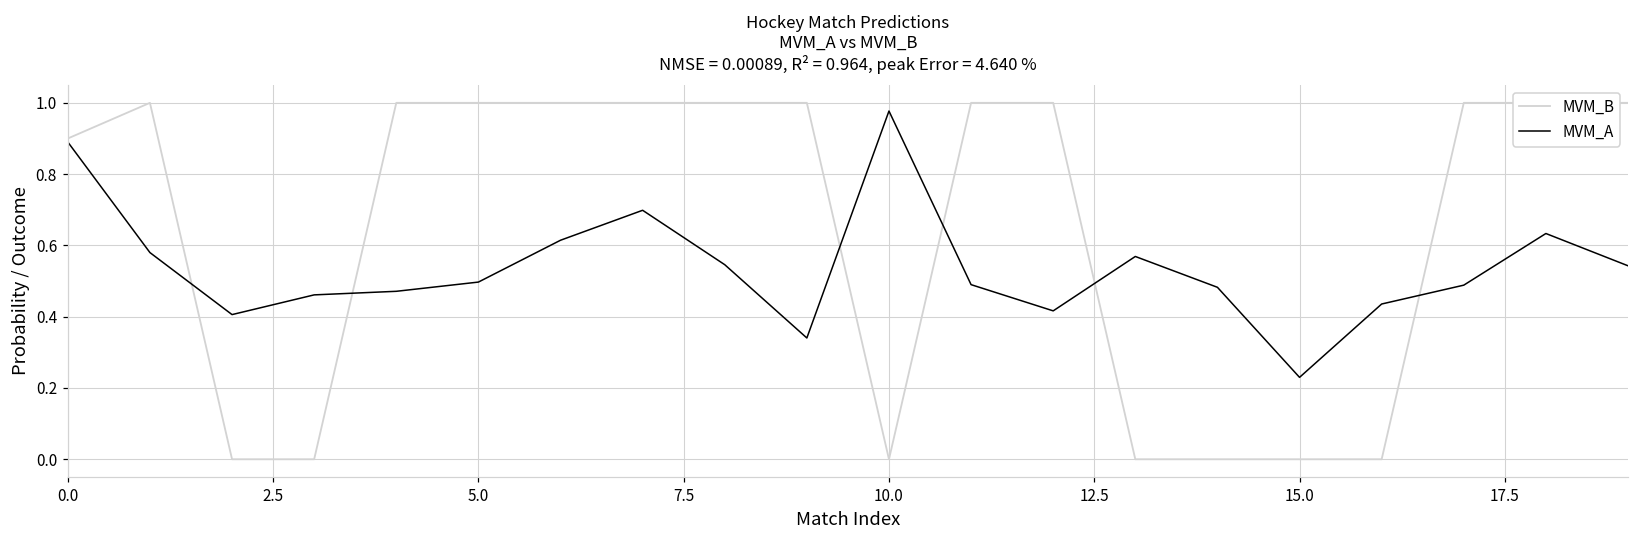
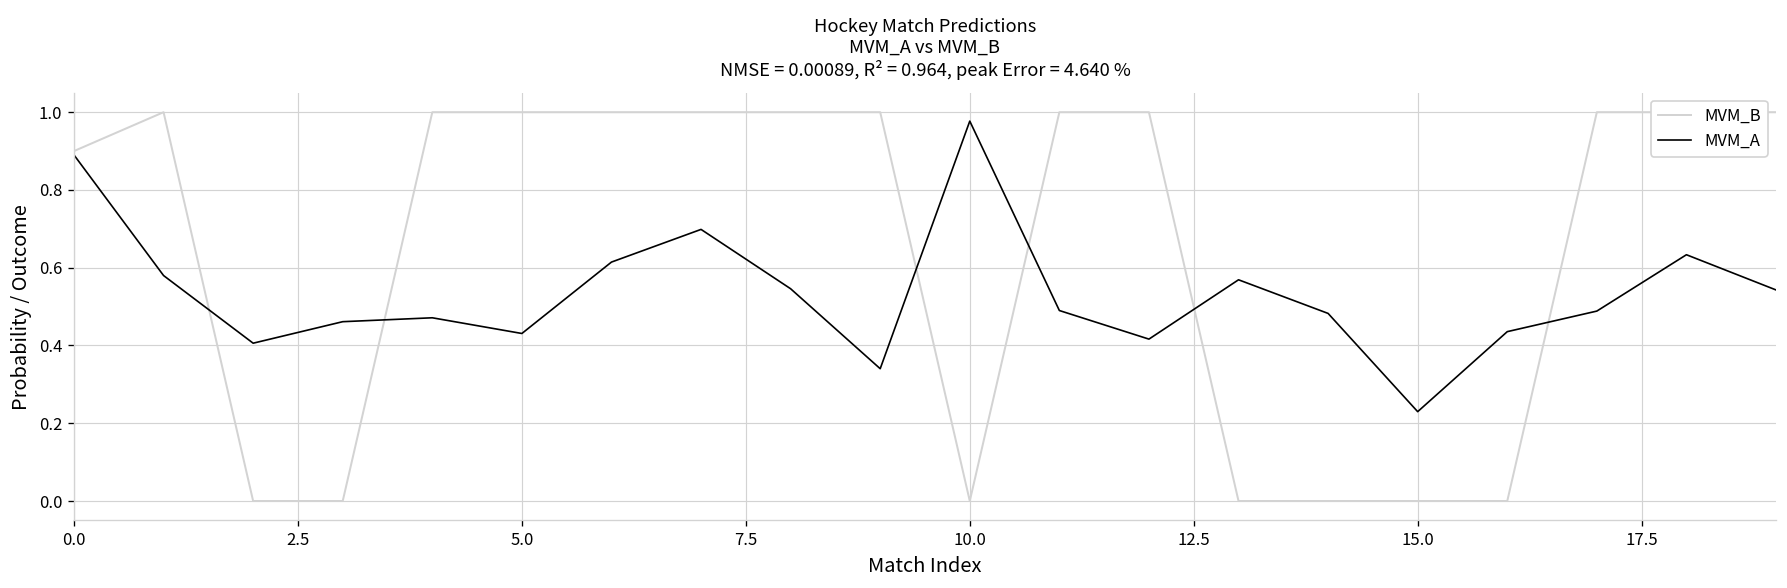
MVM_A, 5.0: 0.50 -> 0.43
